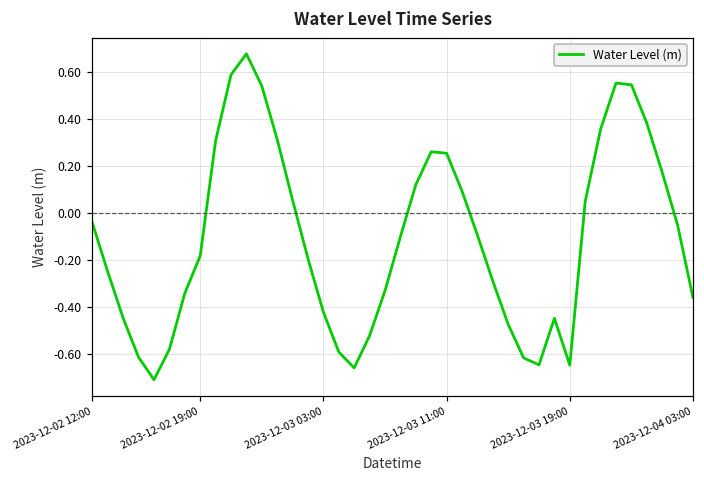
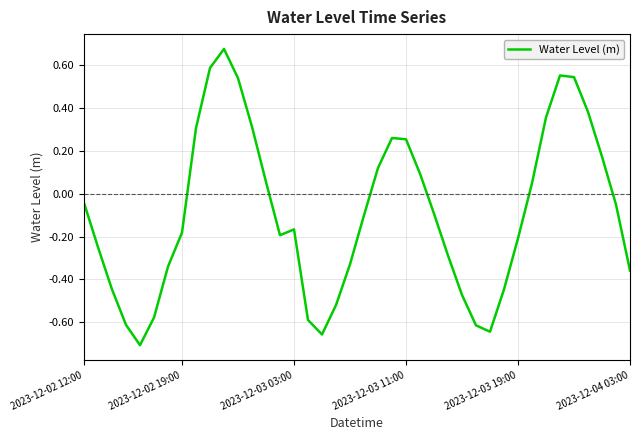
2023-12-03 03:00: -0.42 -> -0.17
2023-12-03 19:00: -0.65 -> -0.21
